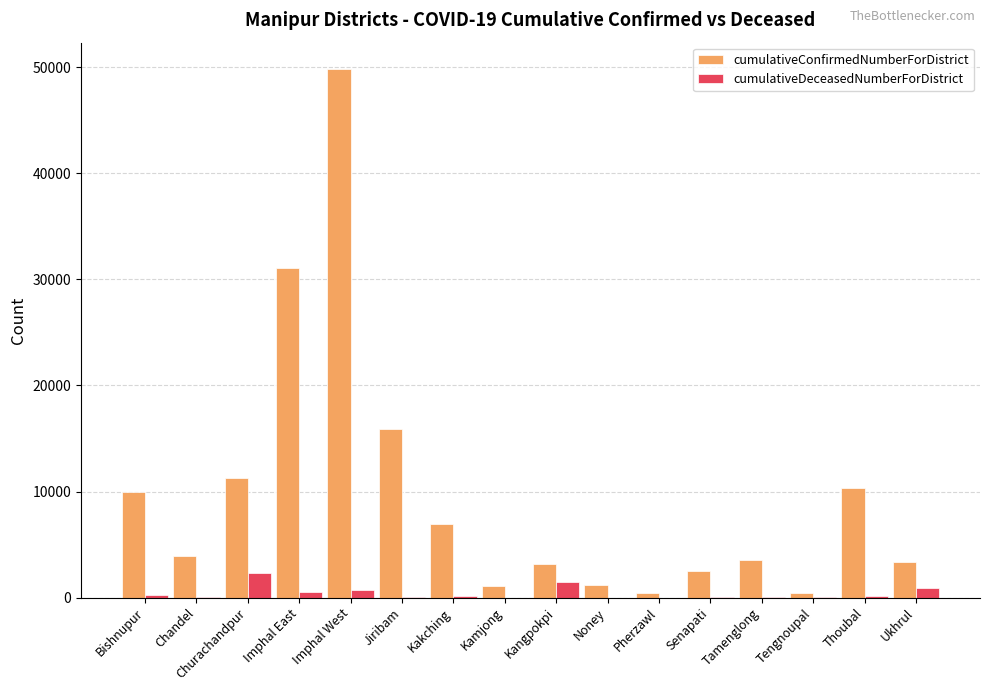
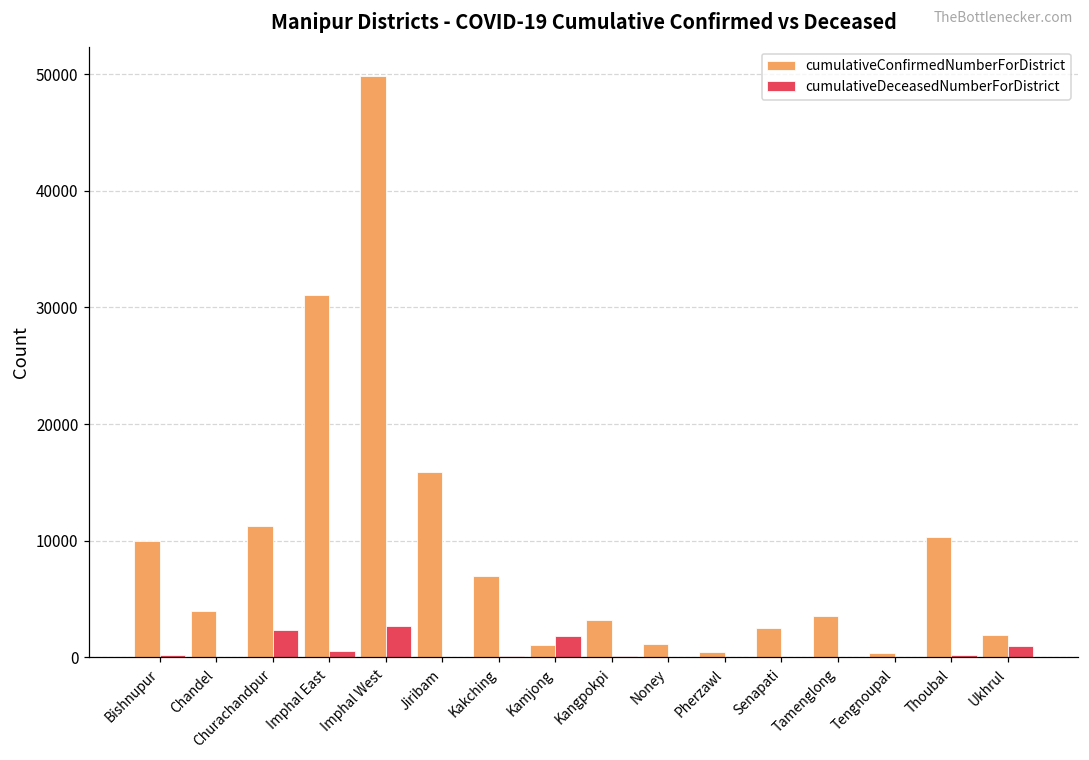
cumulativeDeceasedNumberForDistrict, Imphal West: 700 -> 2700
cumulativeDeceasedNumberForDistrict, Kamjong: 0 -> 1800
cumulativeDeceasedNumberForDistrict, Kangpokpi: 1500 -> 100
cumulativeConfirmedNumberForDistrict, Ukhrul: 3400 -> 1900
